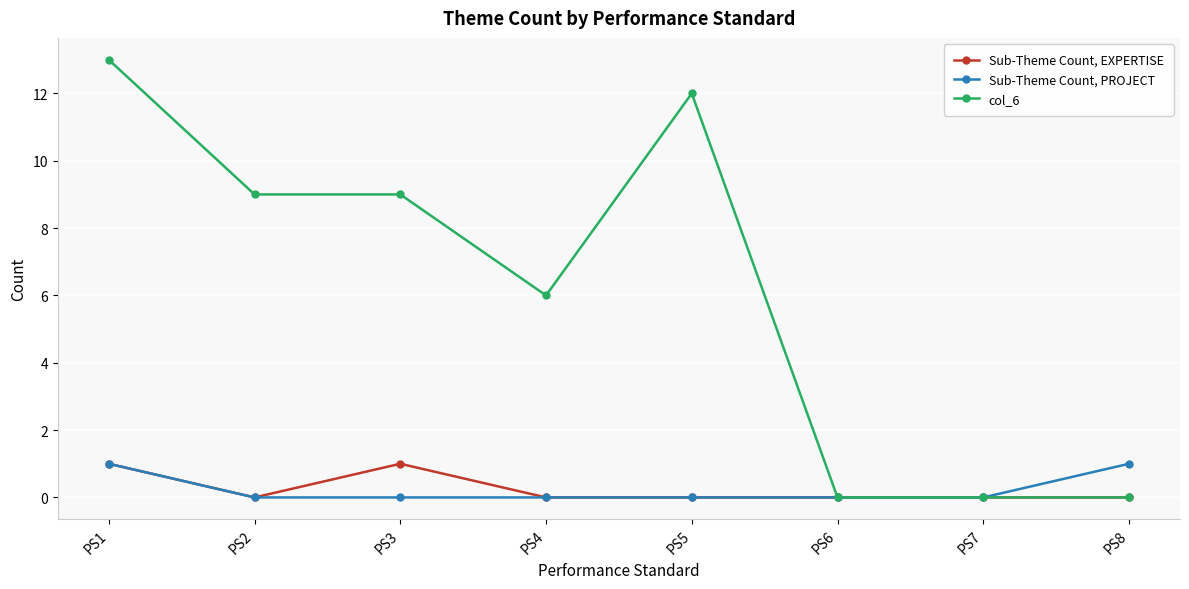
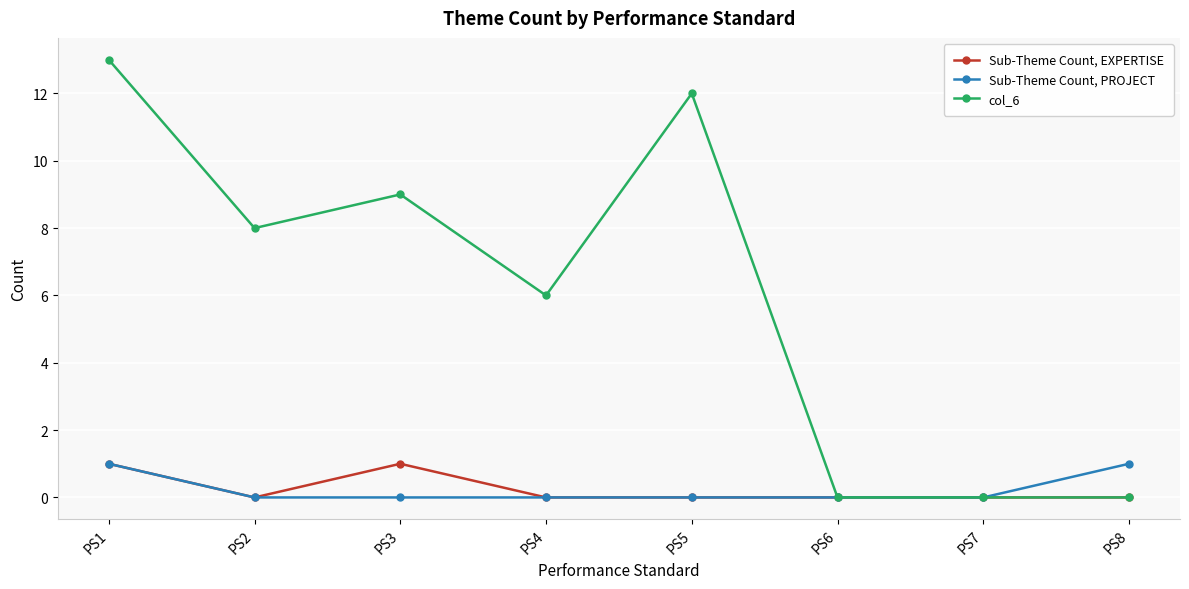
col_6, PS2: 9 -> 8
